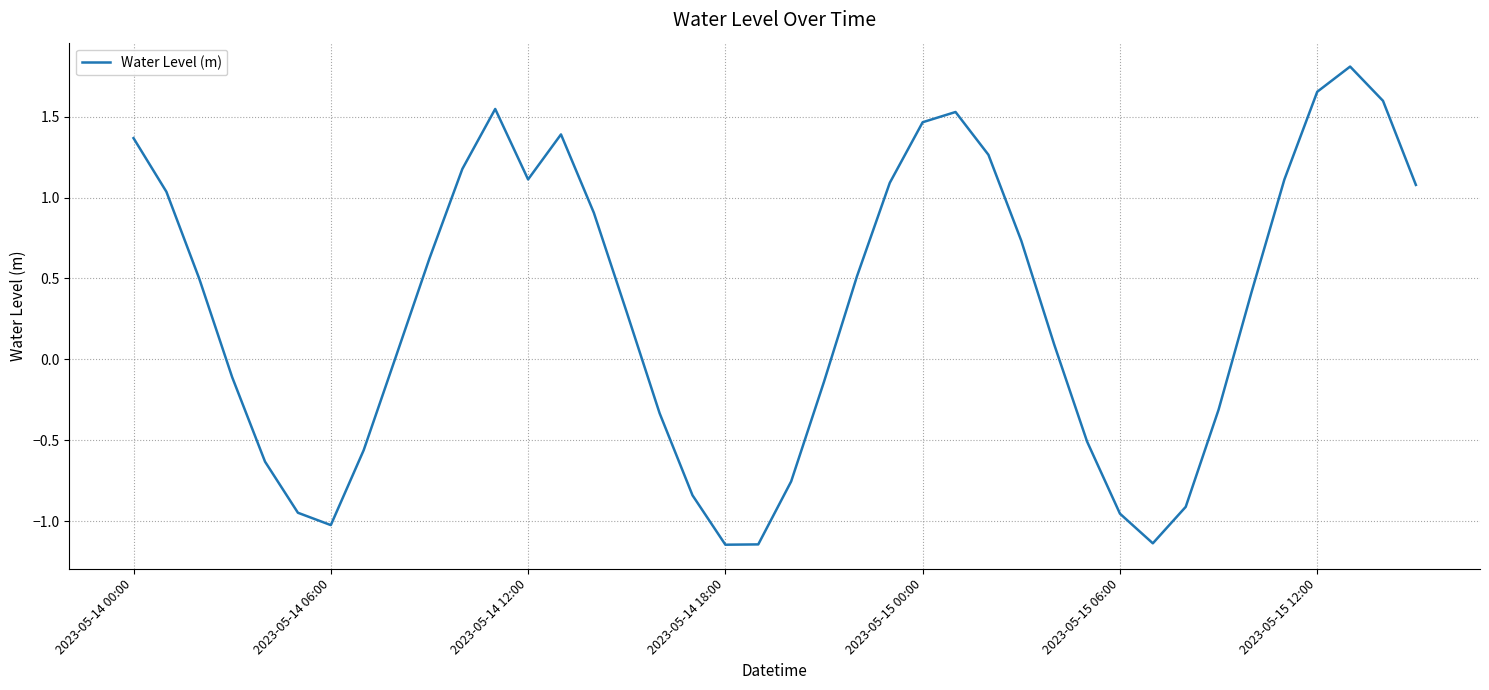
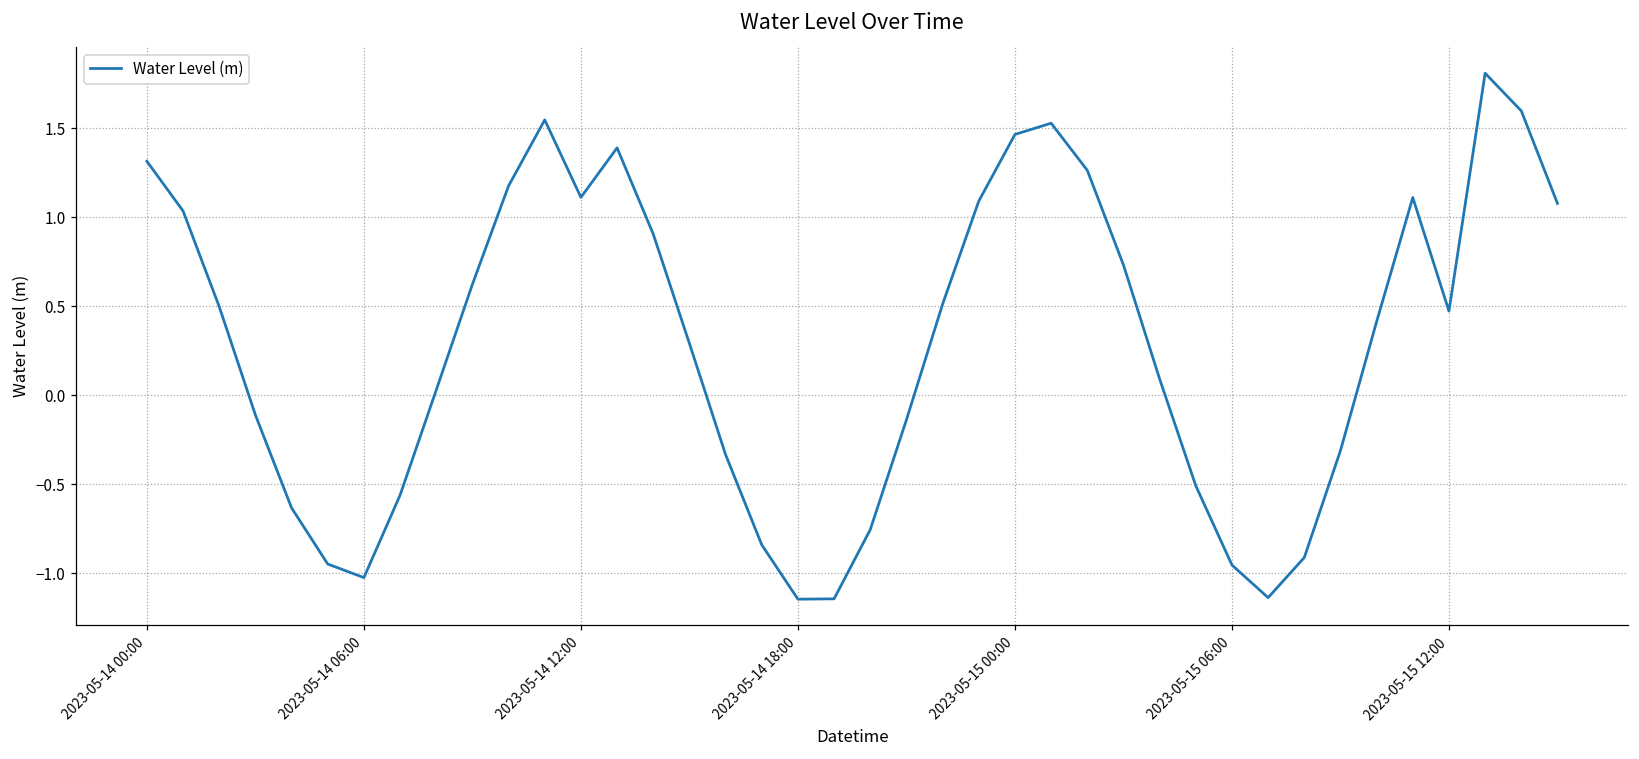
2023-05-14 00:00: 1.37 -> 1.31
2023-05-15 12:00: 1.65 -> 0.47
